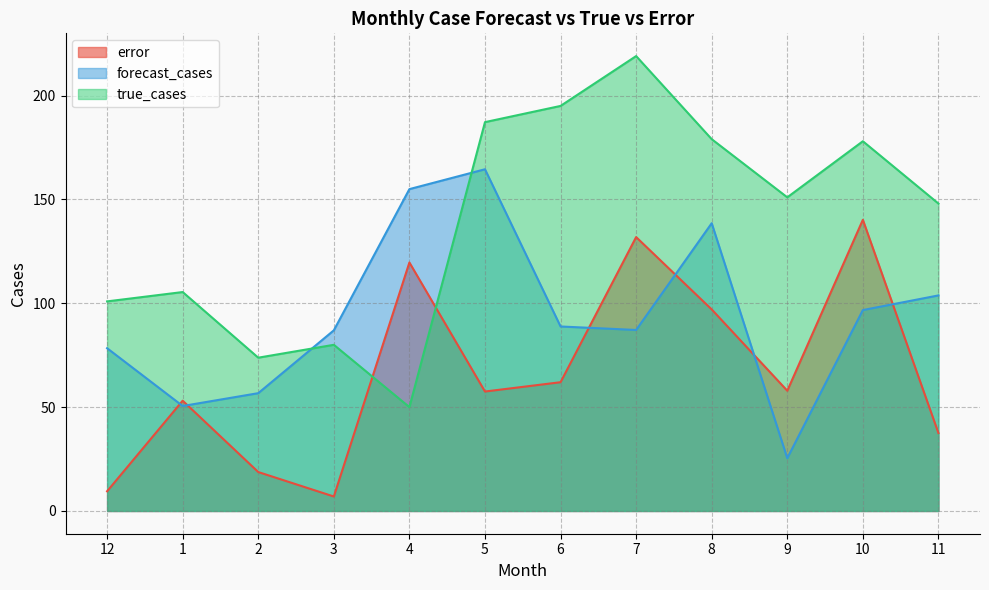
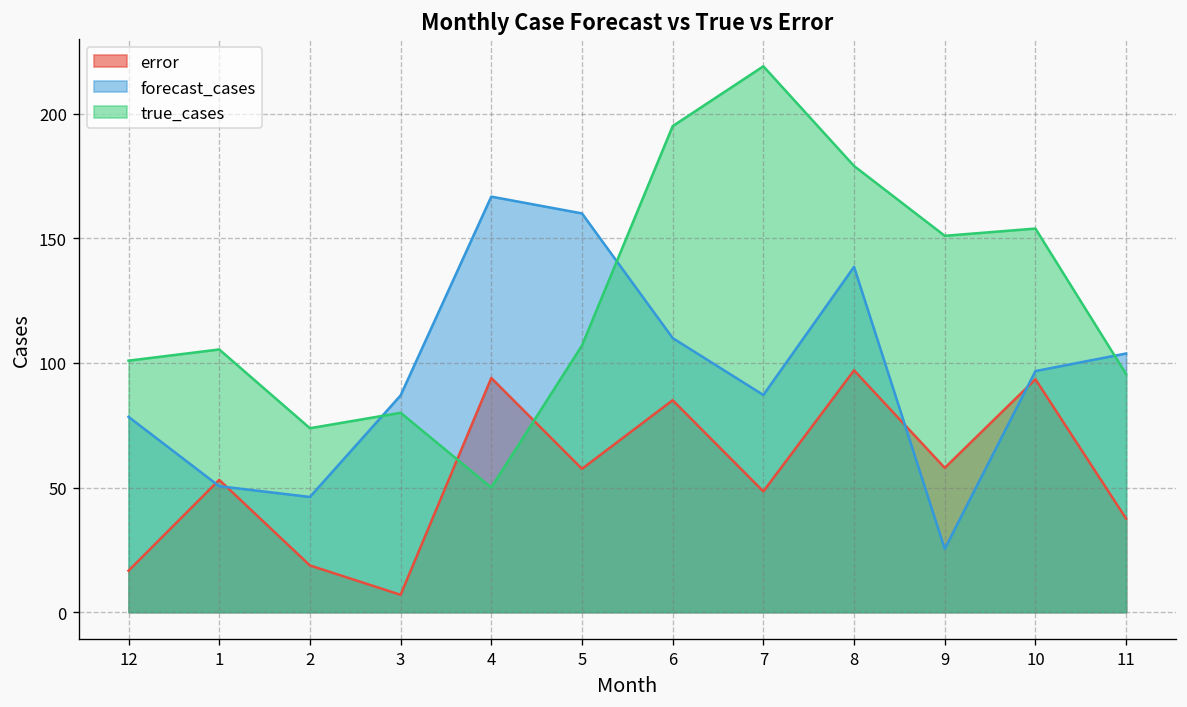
error, 12: 9 -> 17
forecast_cases, 2: 57 -> 46
error, 4: 120 -> 94
forecast_cases, 4: 155 -> 167
forecast_cases, 5: 165 -> 160
true_cases, 5: 187 -> 107
error, 6: 62 -> 85
forecast_cases, 6: 89 -> 110
error, 7: 132 -> 48
error, 10: 140 -> 93
true_cases, 10: 178 -> 154
true_cases, 11: 148 -> 96
